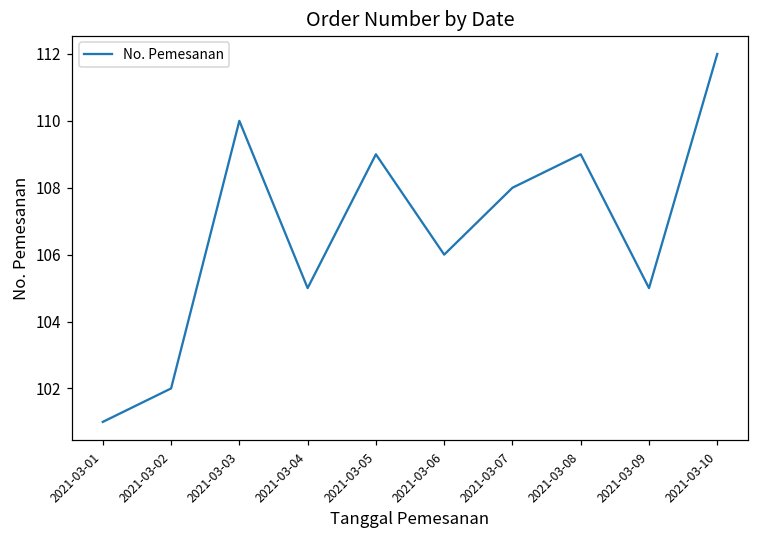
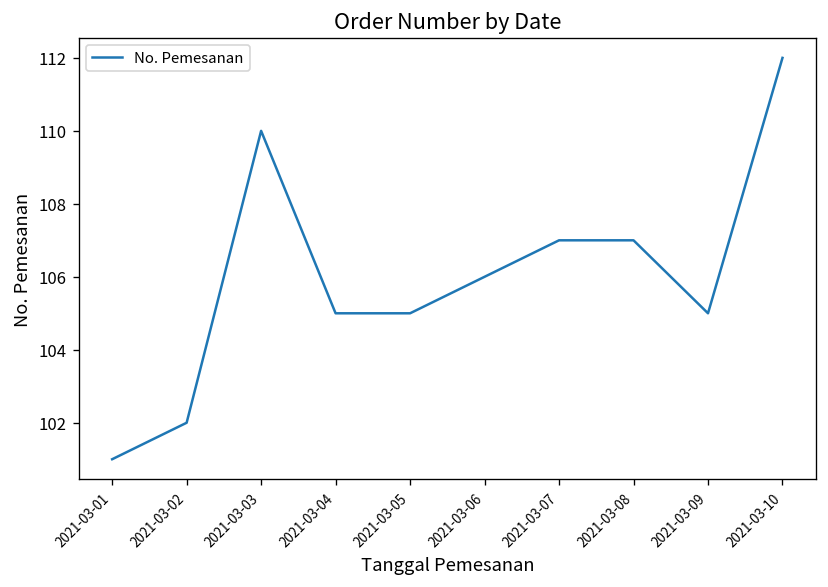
2021-03-05: 109 -> 105
2021-03-07: 108 -> 107
2021-03-08: 109 -> 107
